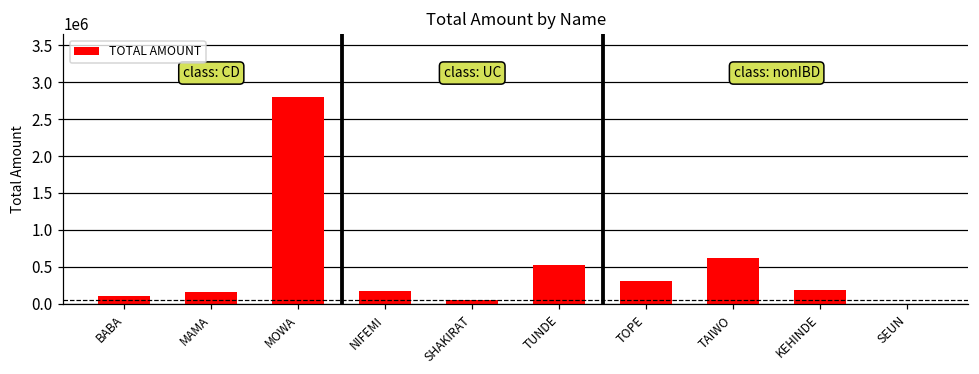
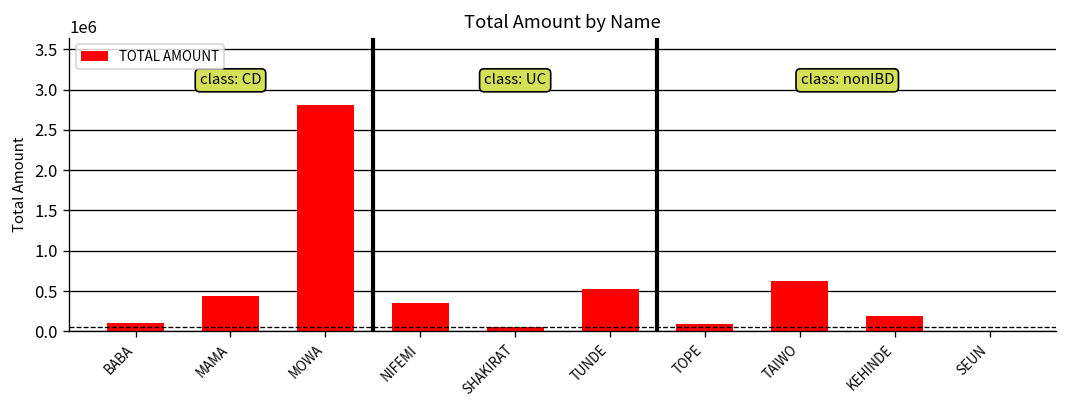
MAMA: 200000 -> 400000
NIFEMI: 200000 -> 400000
TOPE: 300000 -> 100000
